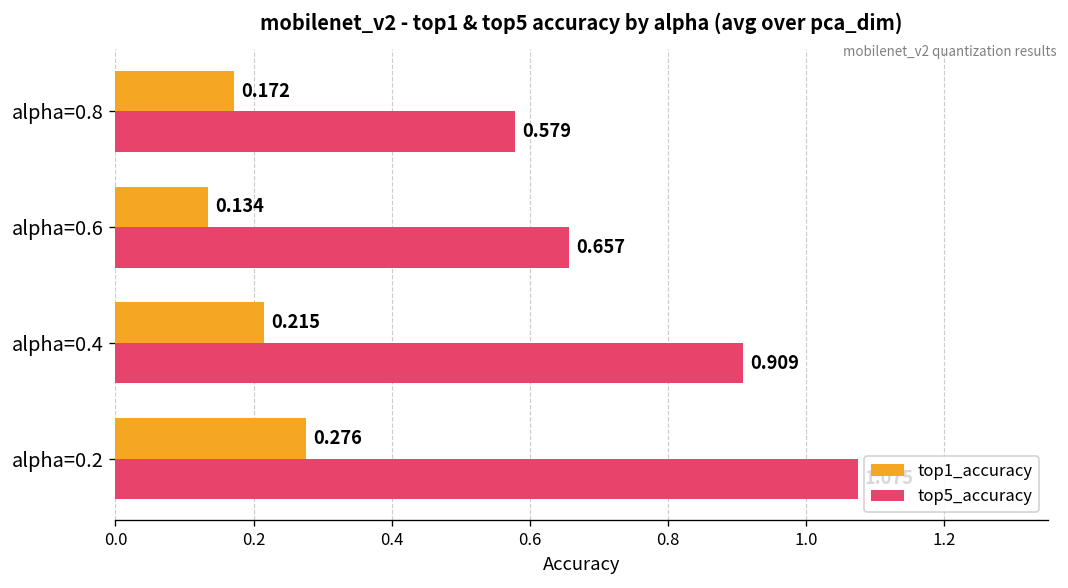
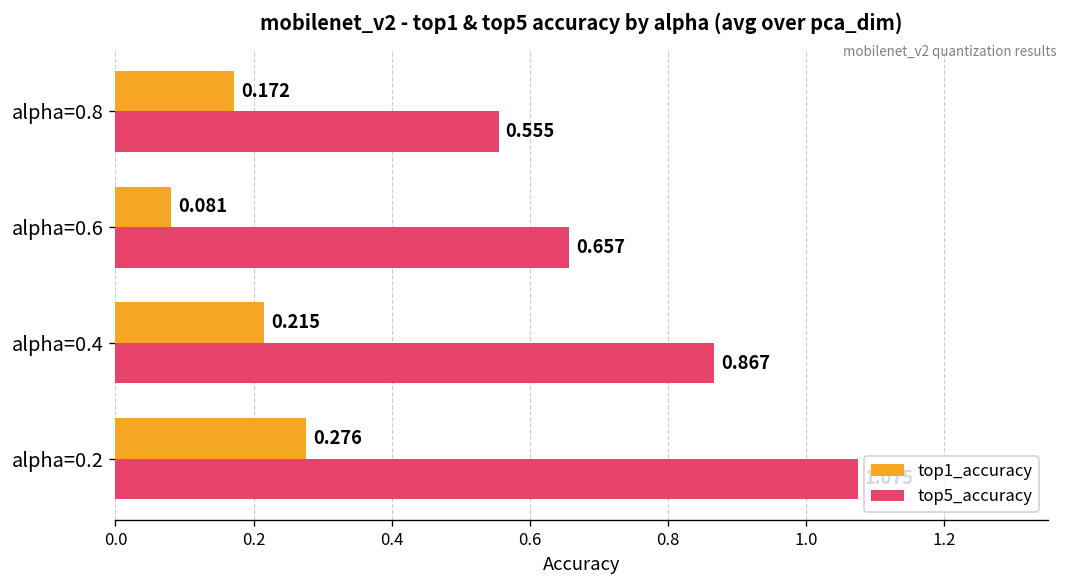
top5_accuracy, alpha=0.8: 0.579 -> 0.555
top1_accuracy, alpha=0.6: 0.134 -> 0.081
top5_accuracy, alpha=0.4: 0.909 -> 0.867
